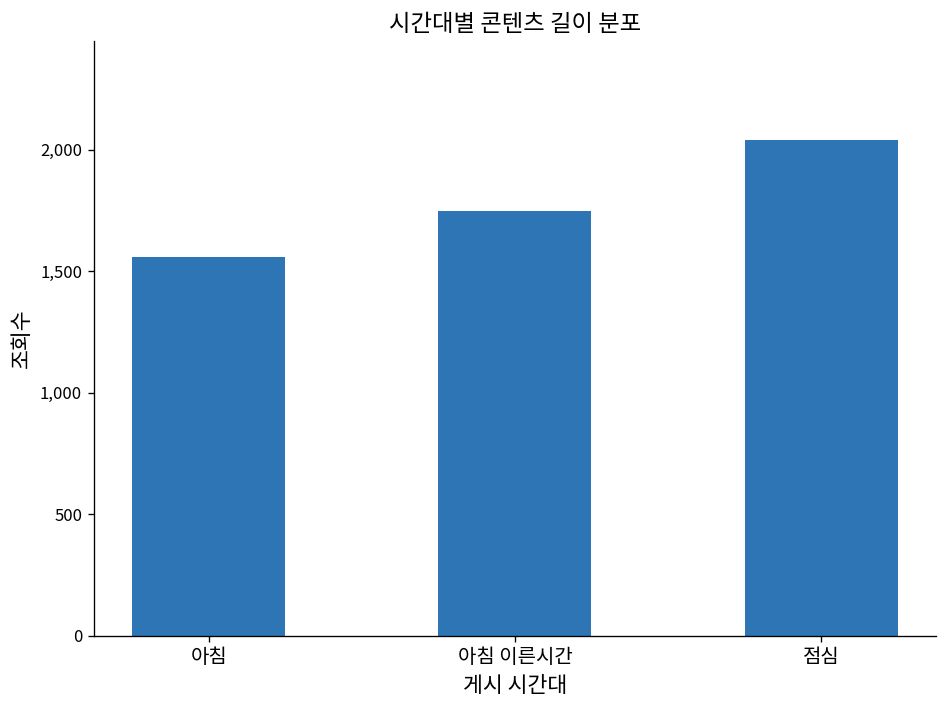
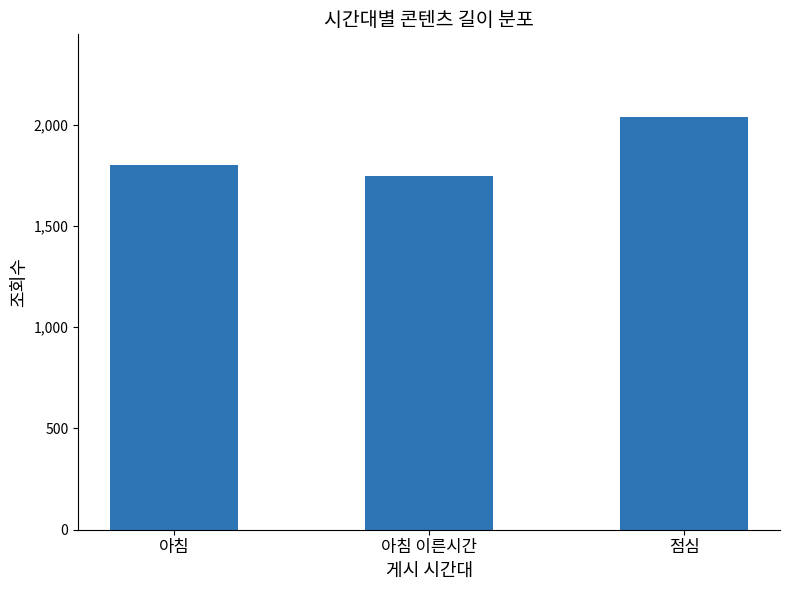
아침: 1,560 -> 1,800
